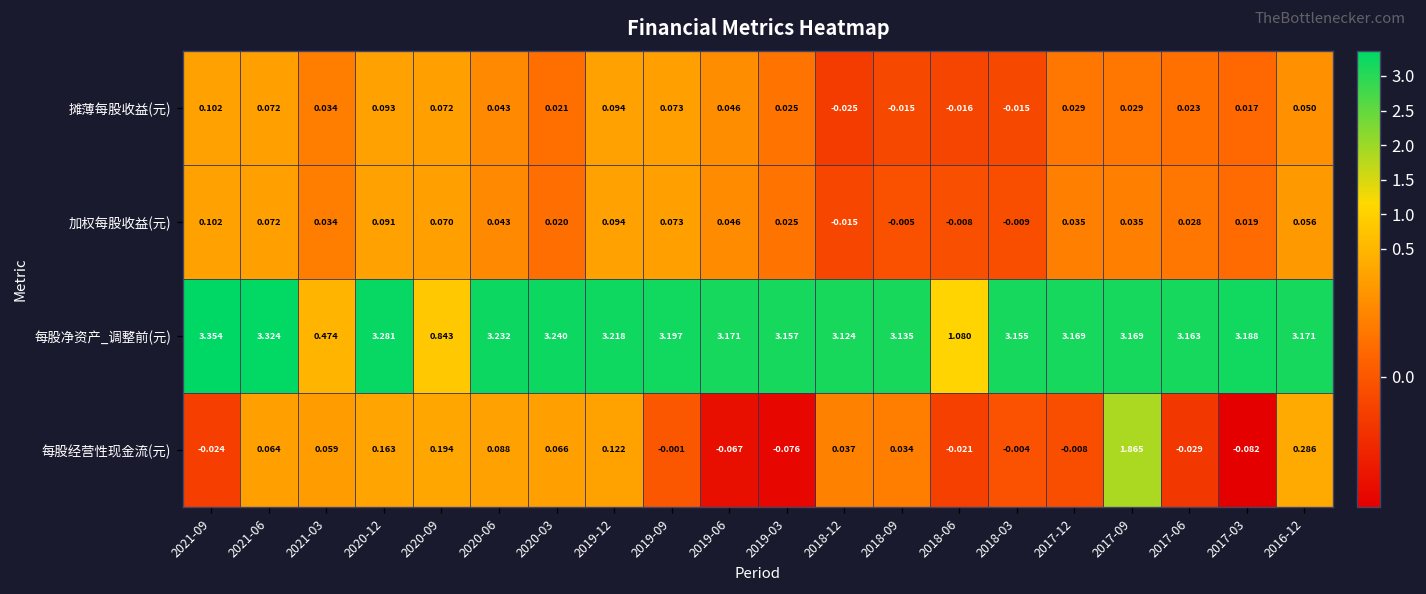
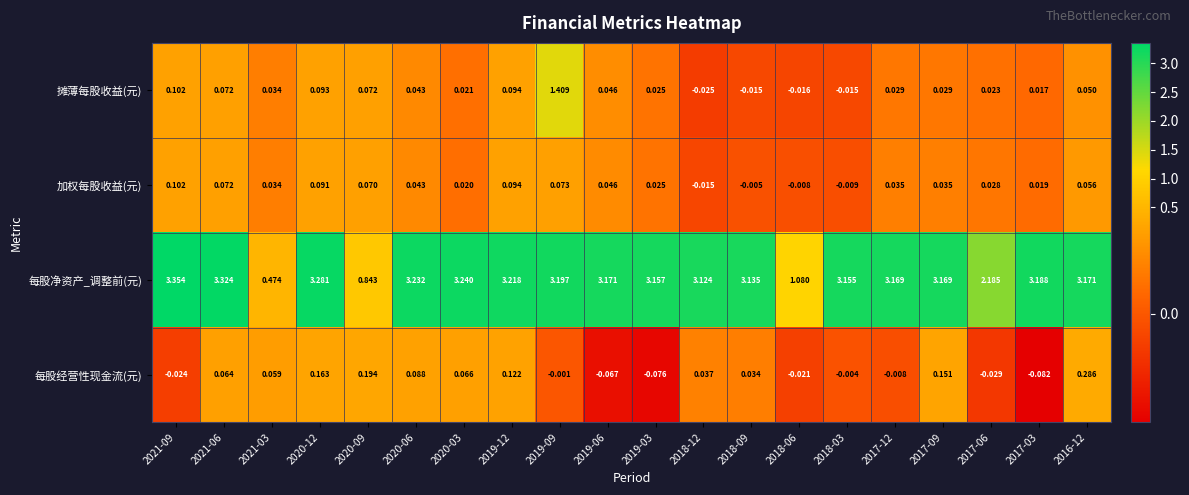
摊薄每股收益(元), 2019-09: 0.073 -> 1.409
每股净资产_调整前(元), 2017-06: 3.163 -> 2.185
每股经营性现金流(元), 2017-09: 1.865 -> 0.151
